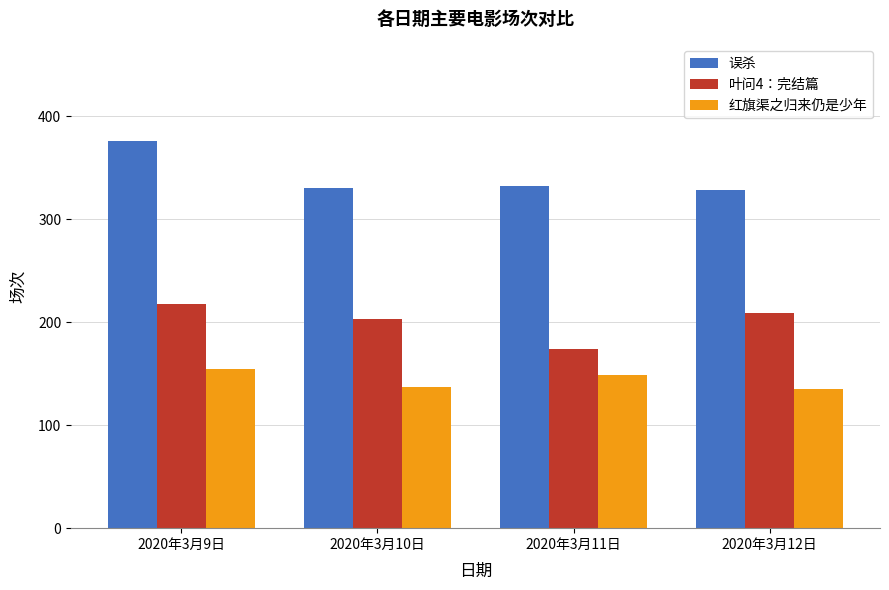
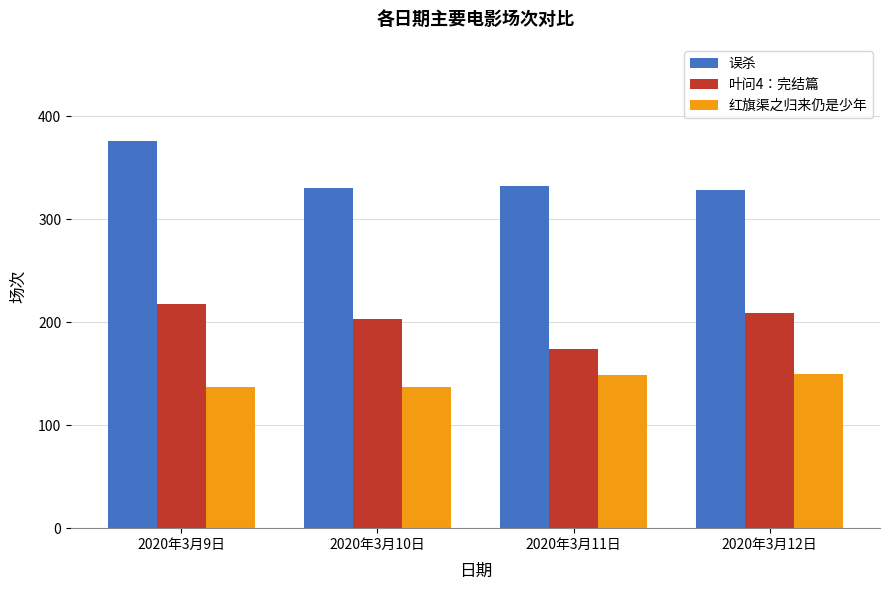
红旗渠之归来仍是少年, 2020年3月9日: 155 -> 137
红旗渠之归来仍是少年, 2020年3月12日: 135 -> 150
